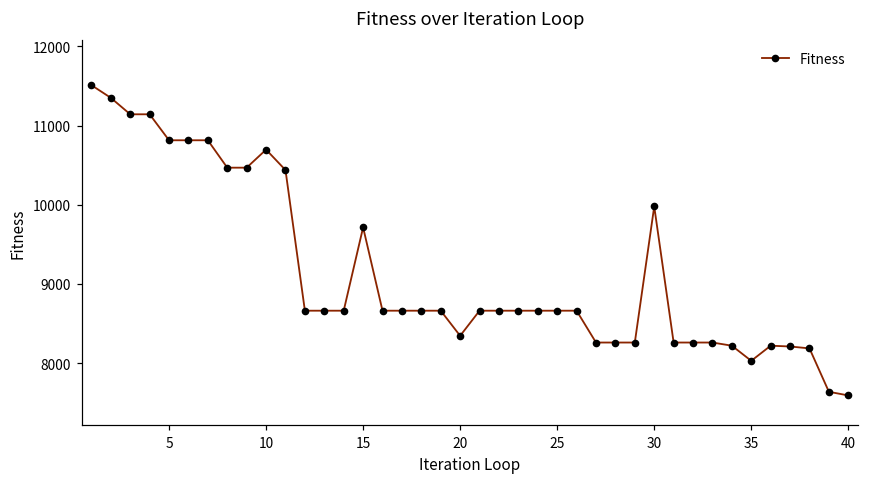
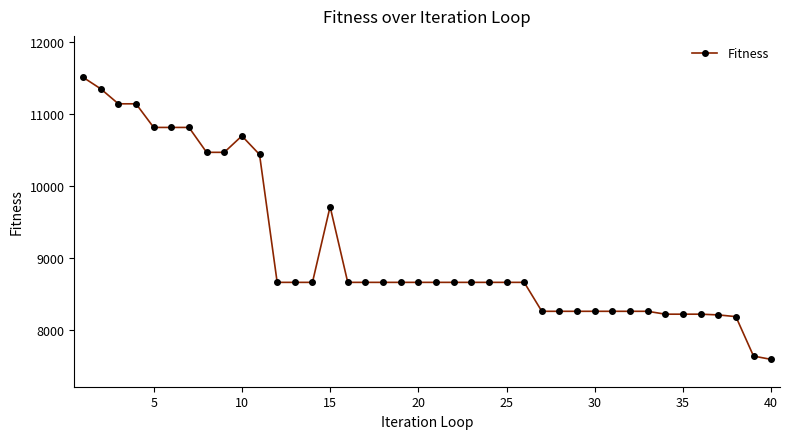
20: 8300 -> 8700
30: 10000 -> 8300
35: 8000 -> 8200
